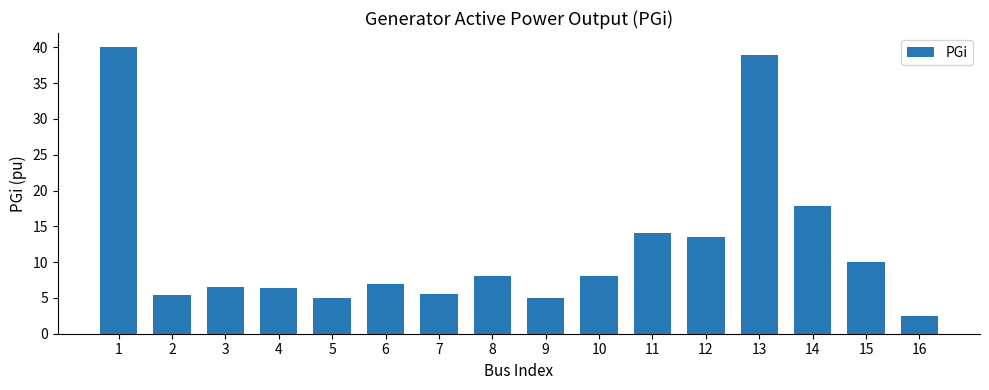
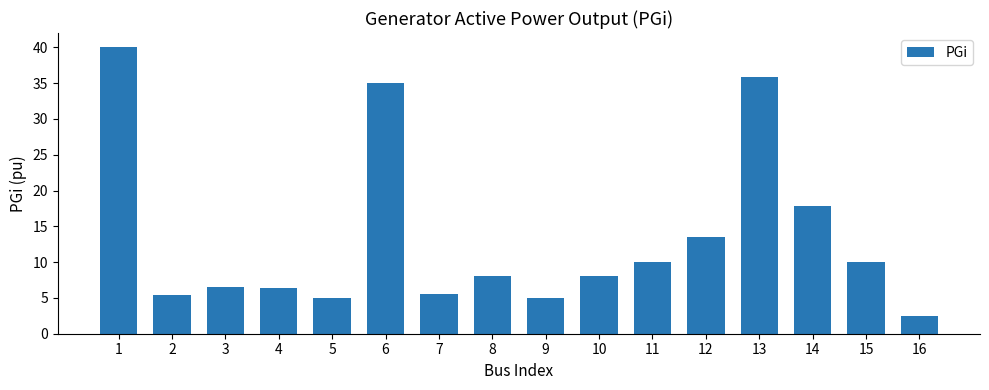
6: 7 -> 35
11: 14 -> 10
13: 39 -> 36
